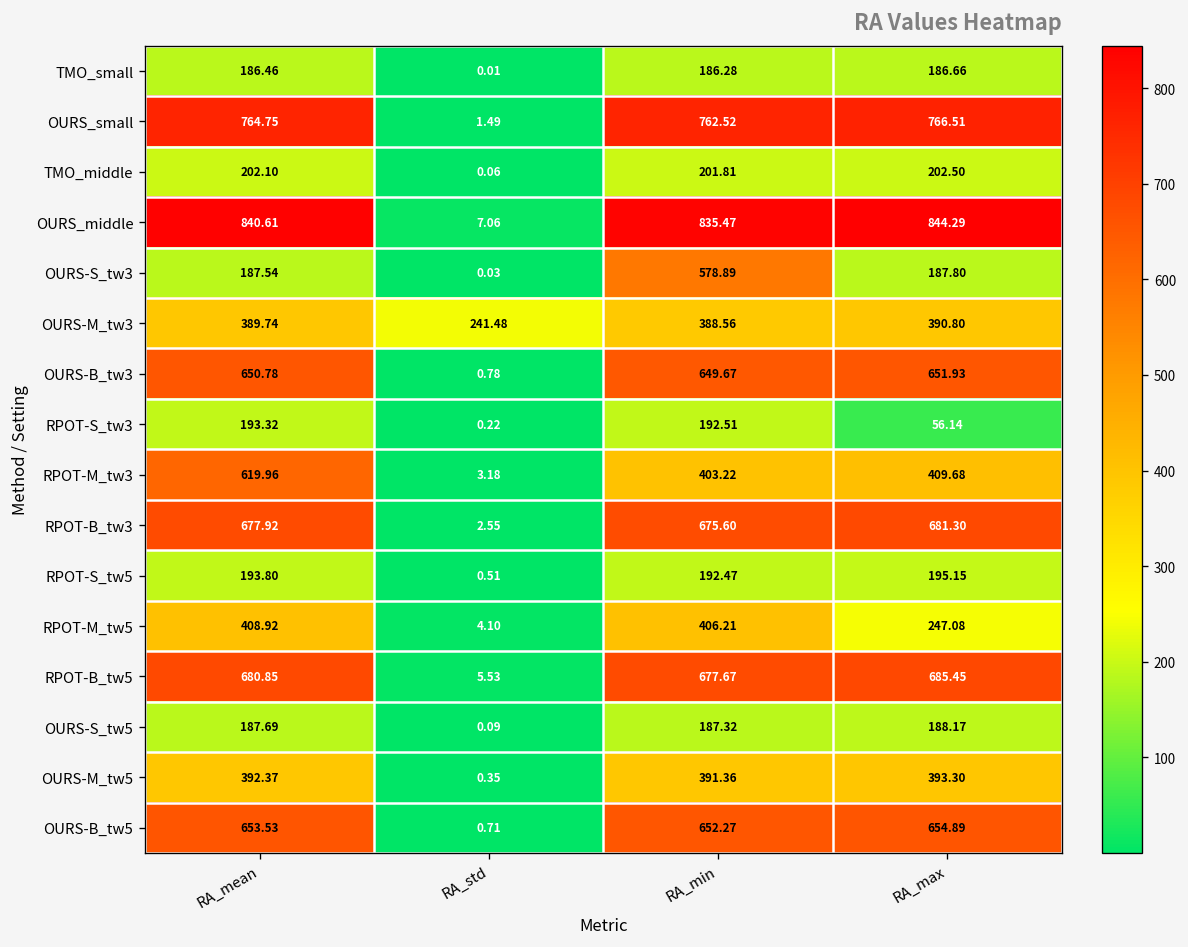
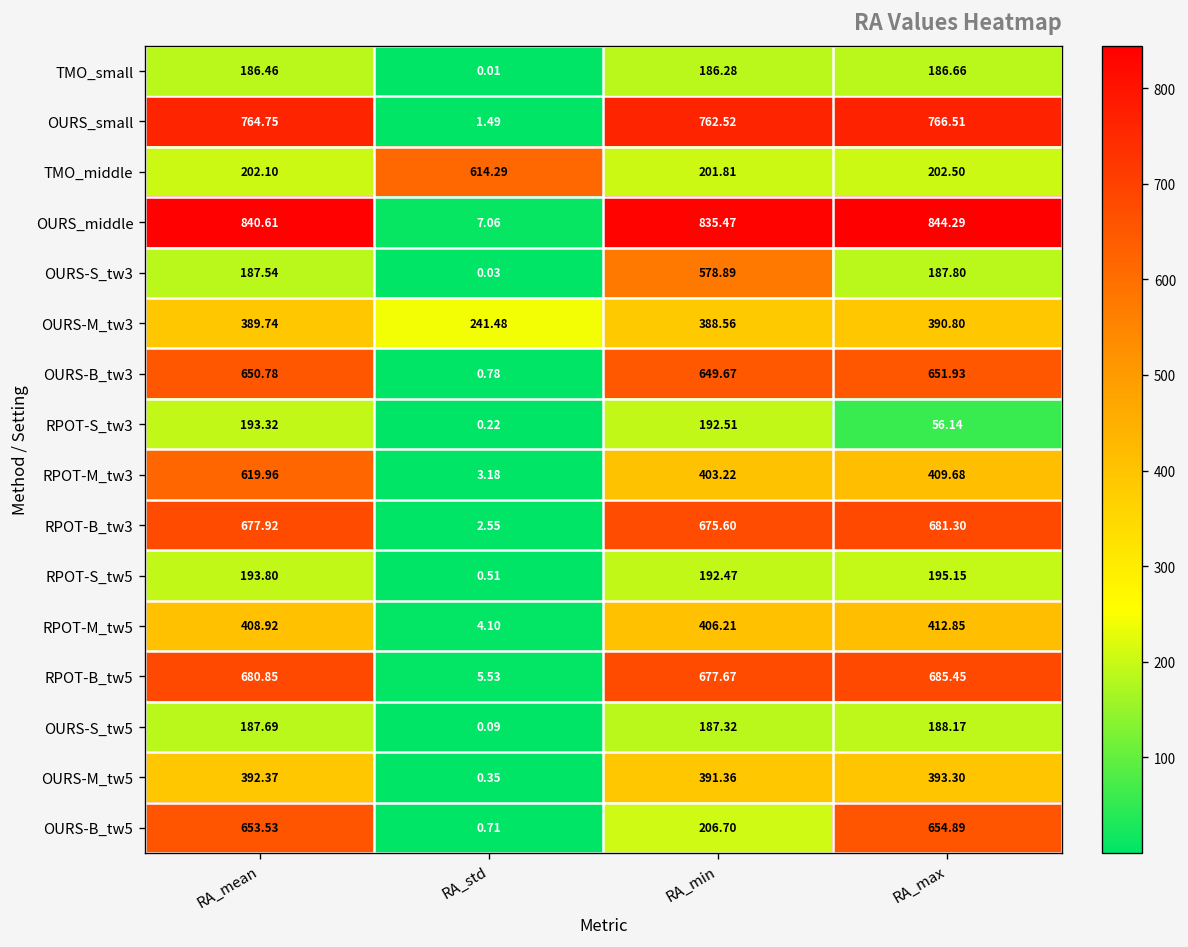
TMO_middle, RA_std: 0.06 -> 614.29
RPOT-M_tw5, RA_max: 247.08 -> 412.85
OURS-B_tw5, RA_min: 652.27 -> 206.70
